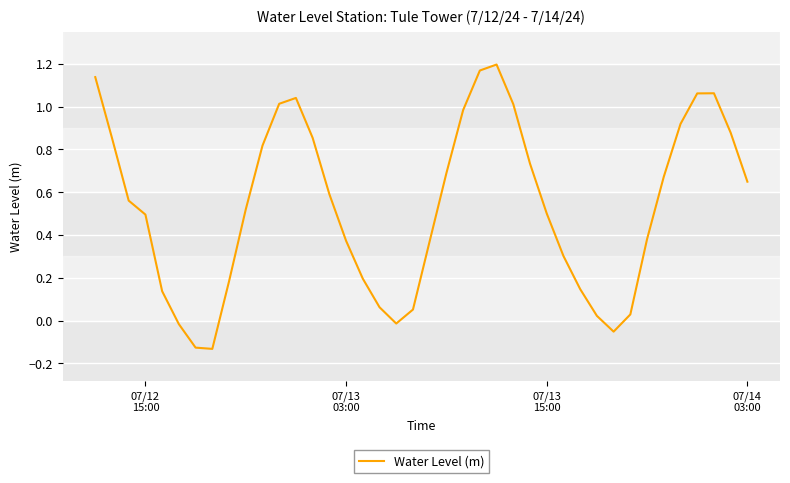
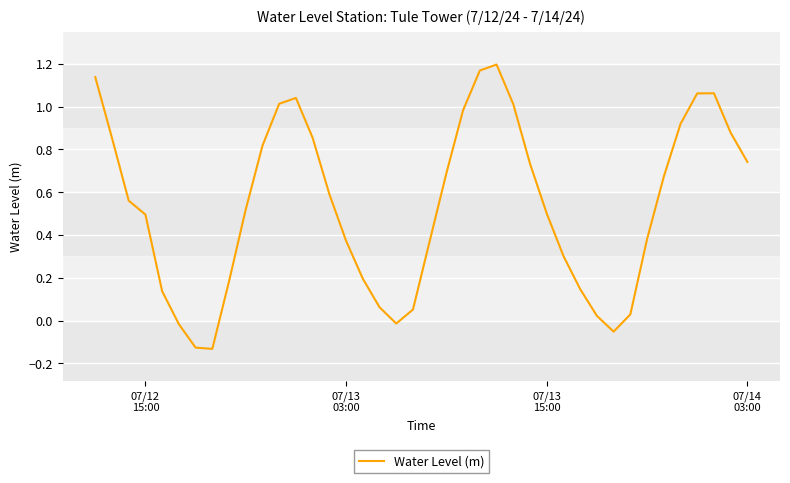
07/14 03:00: 0.65 -> 0.74
